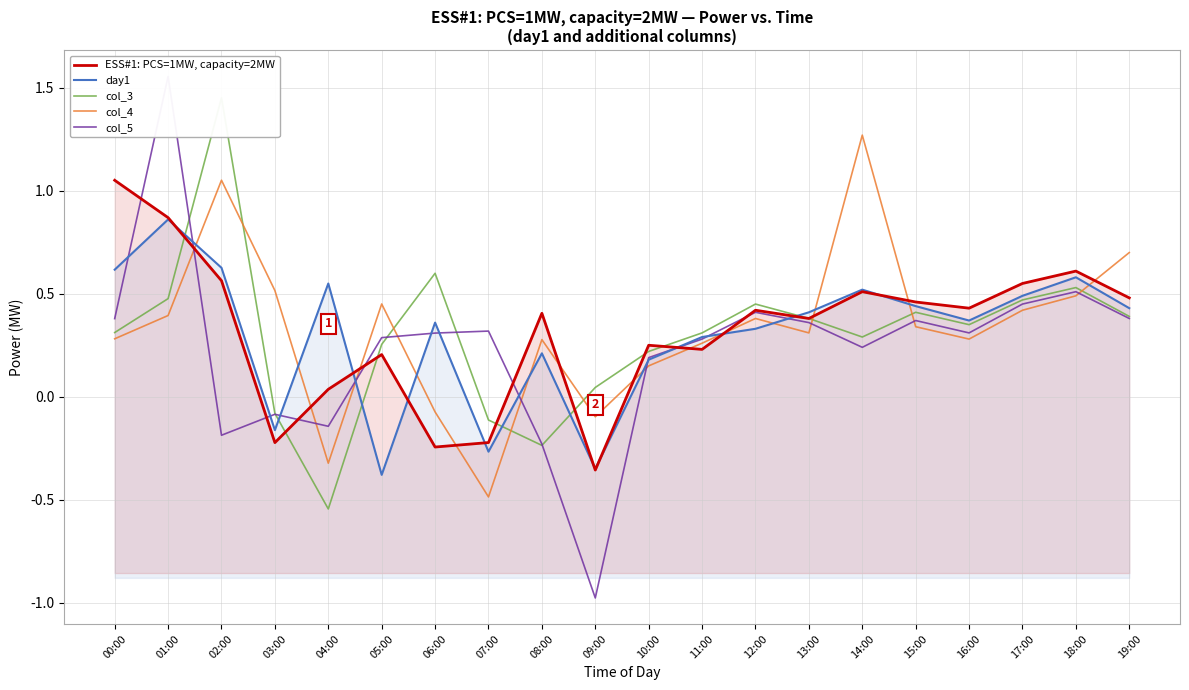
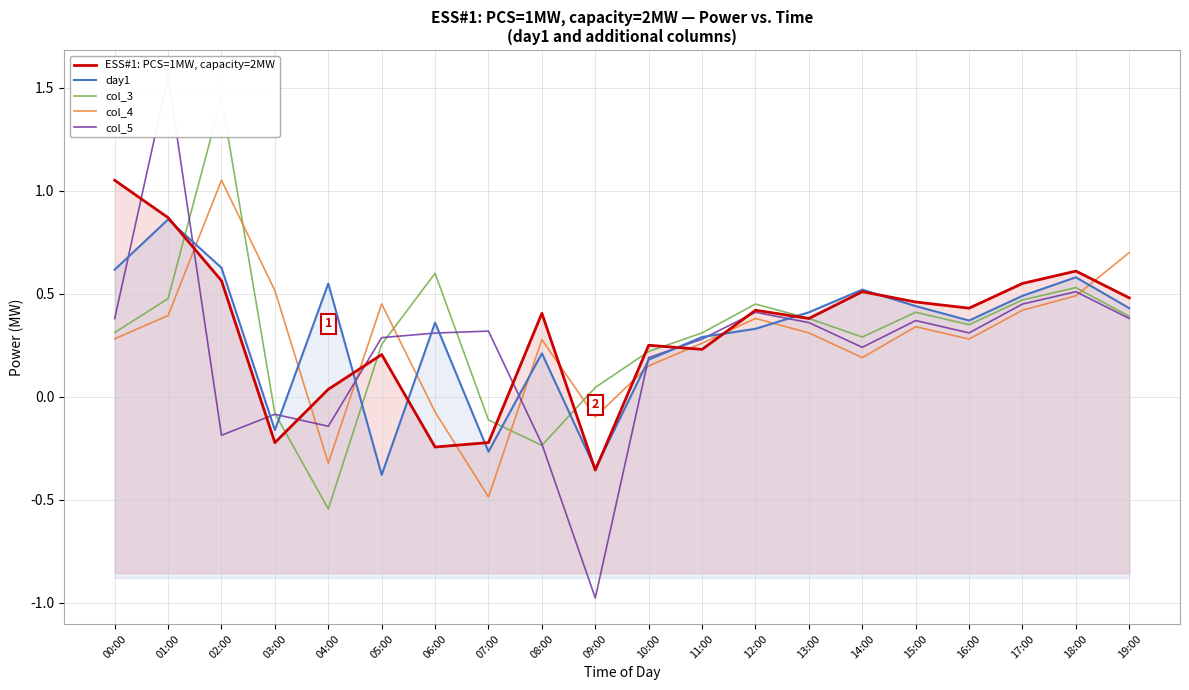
col_4, 14:00: 1.27 -> 0.19
